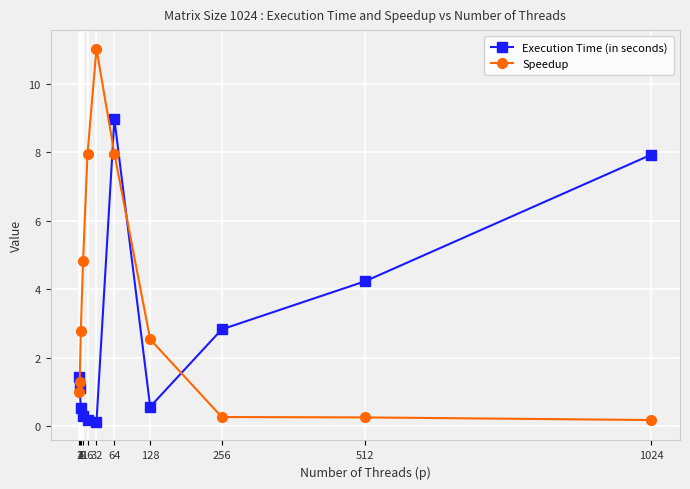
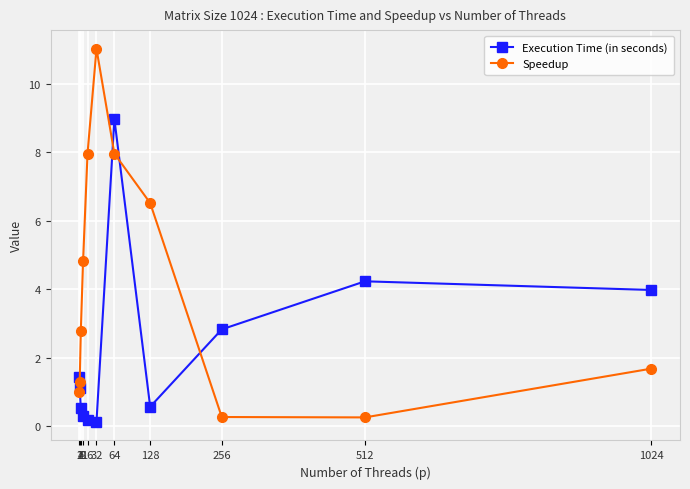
Speedup, 128: 2.5 -> 6.5
Execution Time (in seconds), 1024: 7.9 -> 4.0
Speedup, 1024: 0.2 -> 1.7
